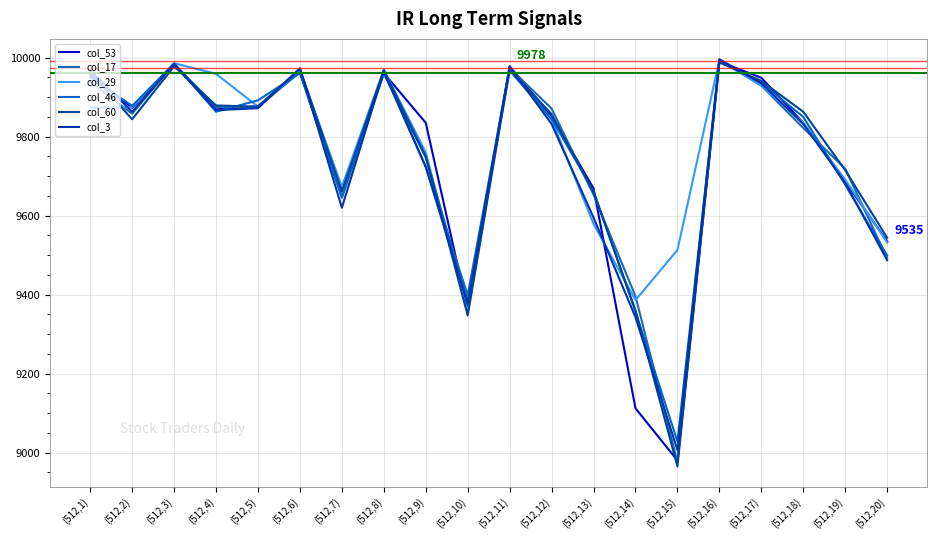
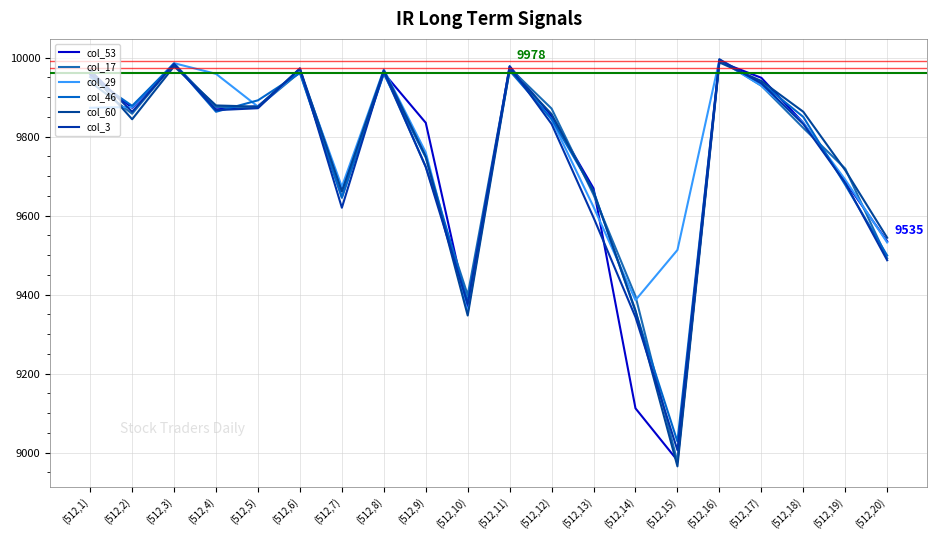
col_29, (512,13): 9580 -> 9620
